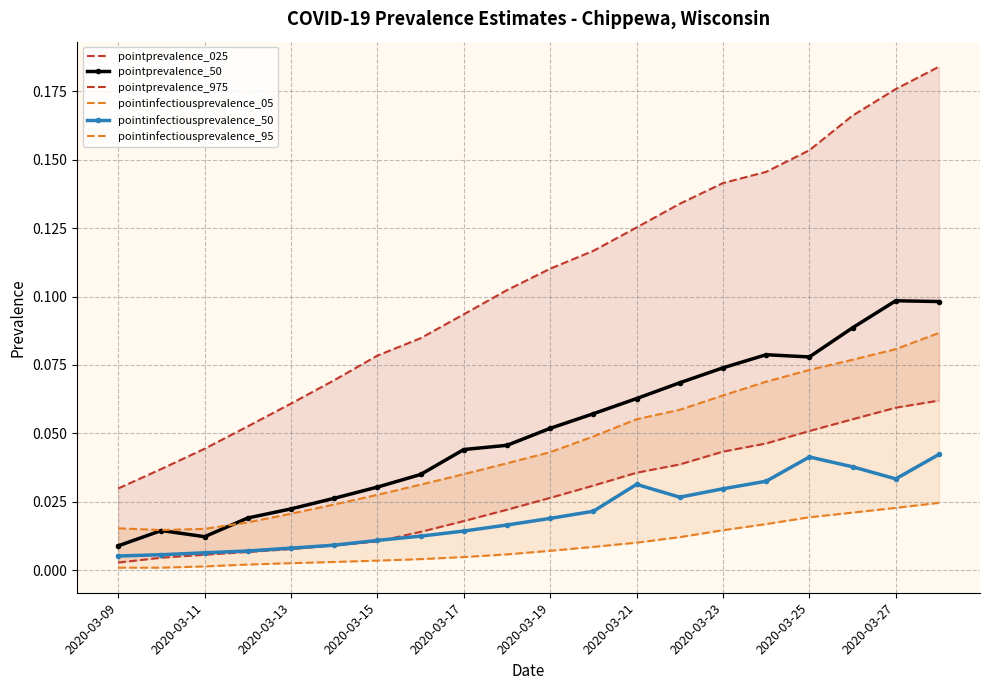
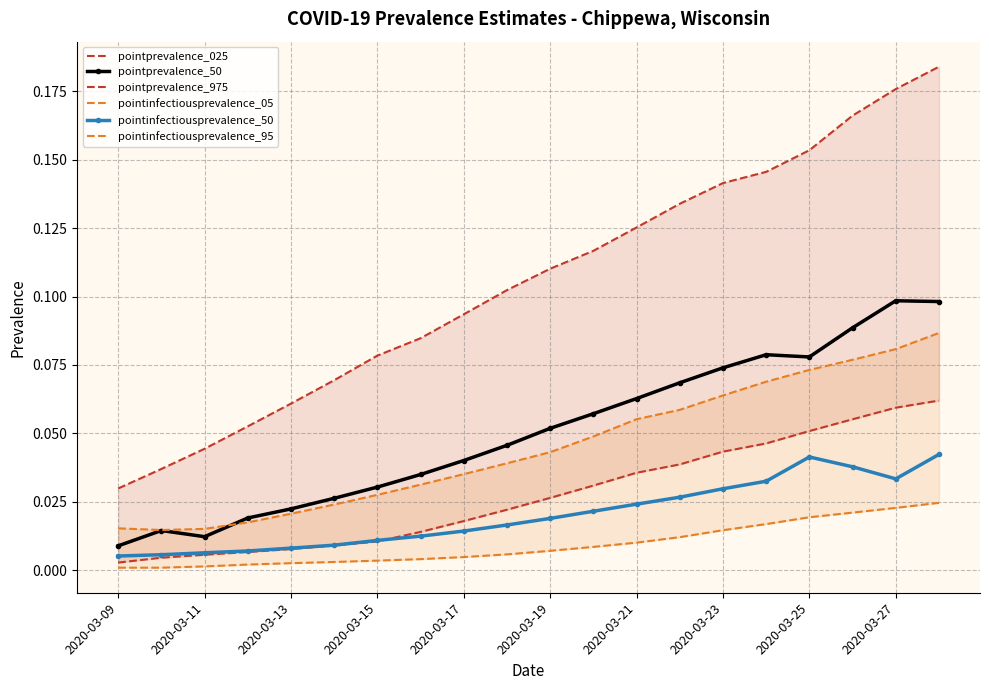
pointprevalence_50, 2020-03-17: 0.044 -> 0.040
pointinfectiousprevalence_50, 2020-03-21: 0.031 -> 0.024
